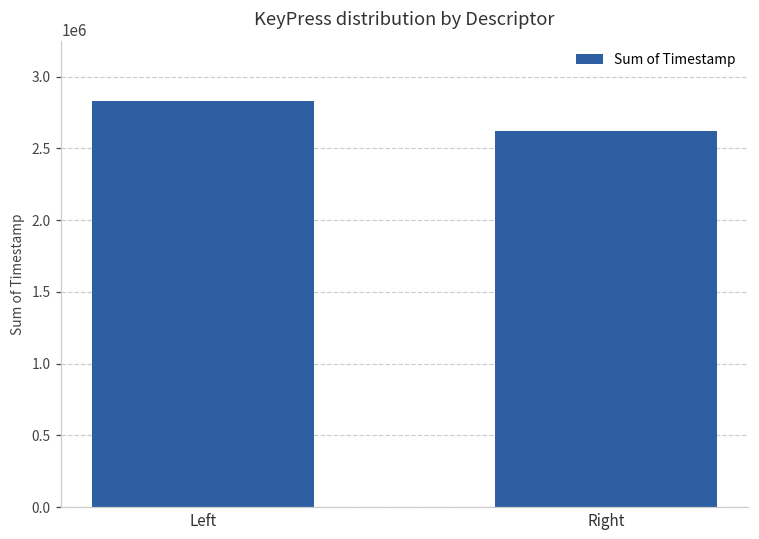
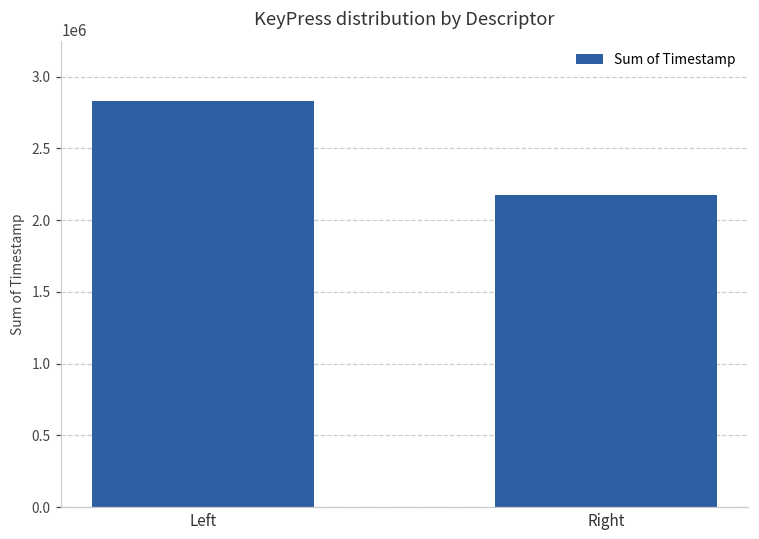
Right: 2620000 -> 2170000
